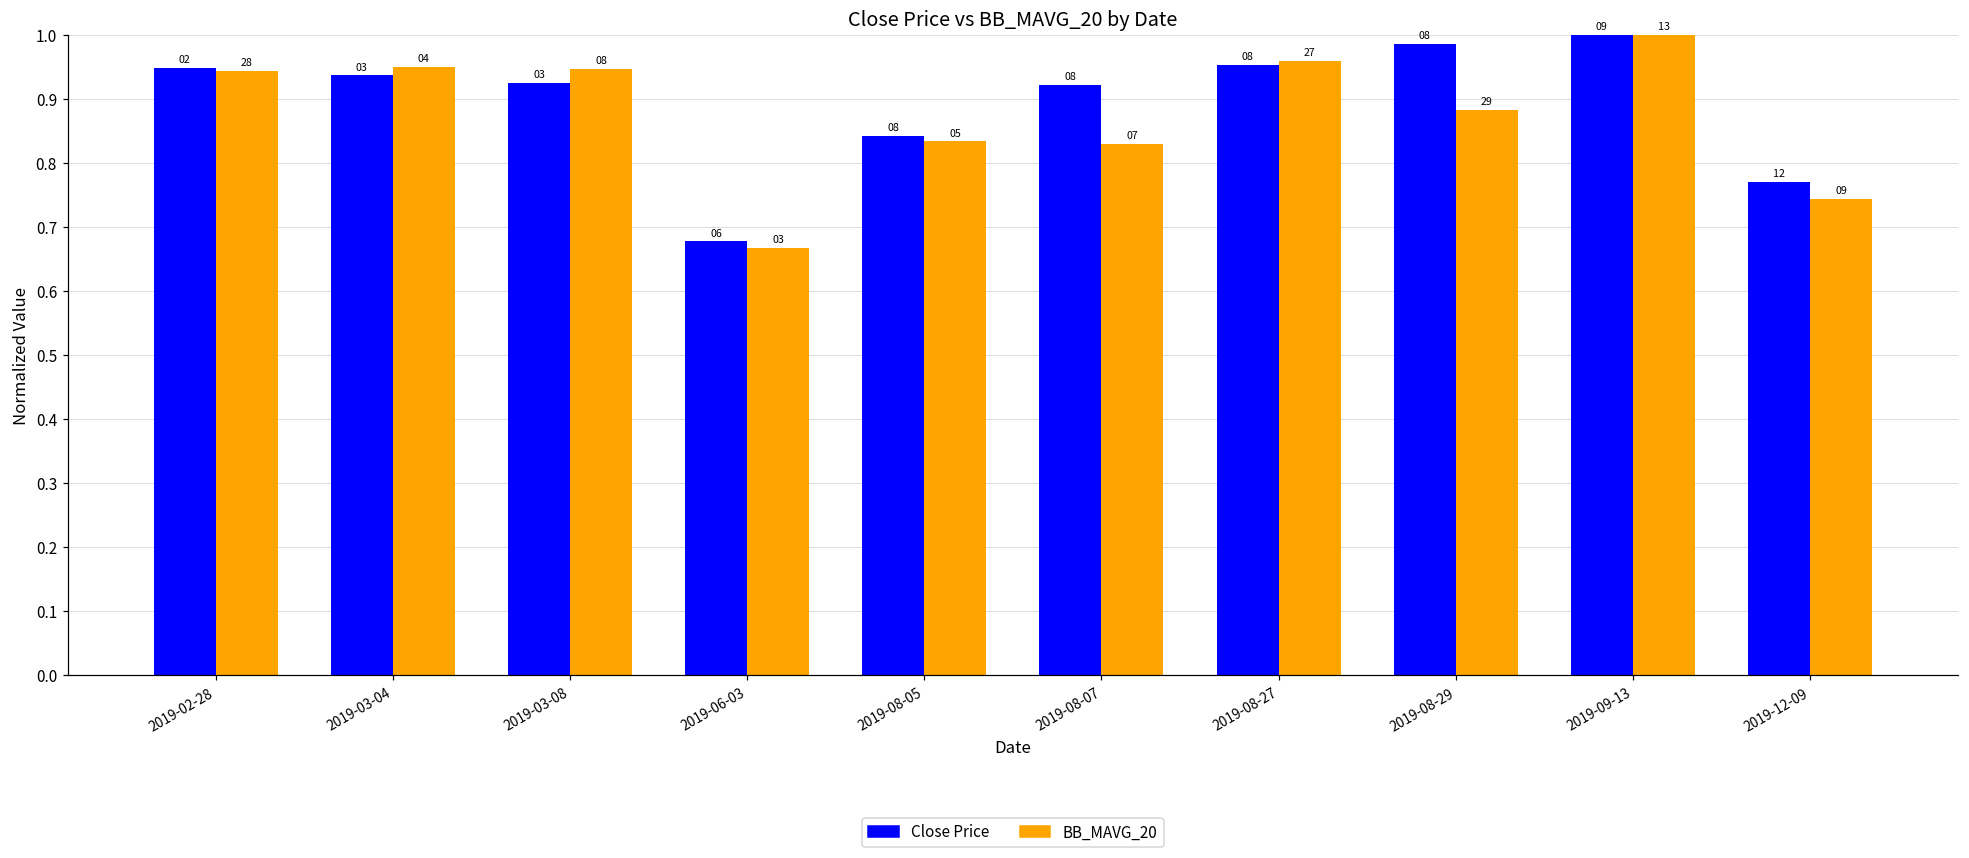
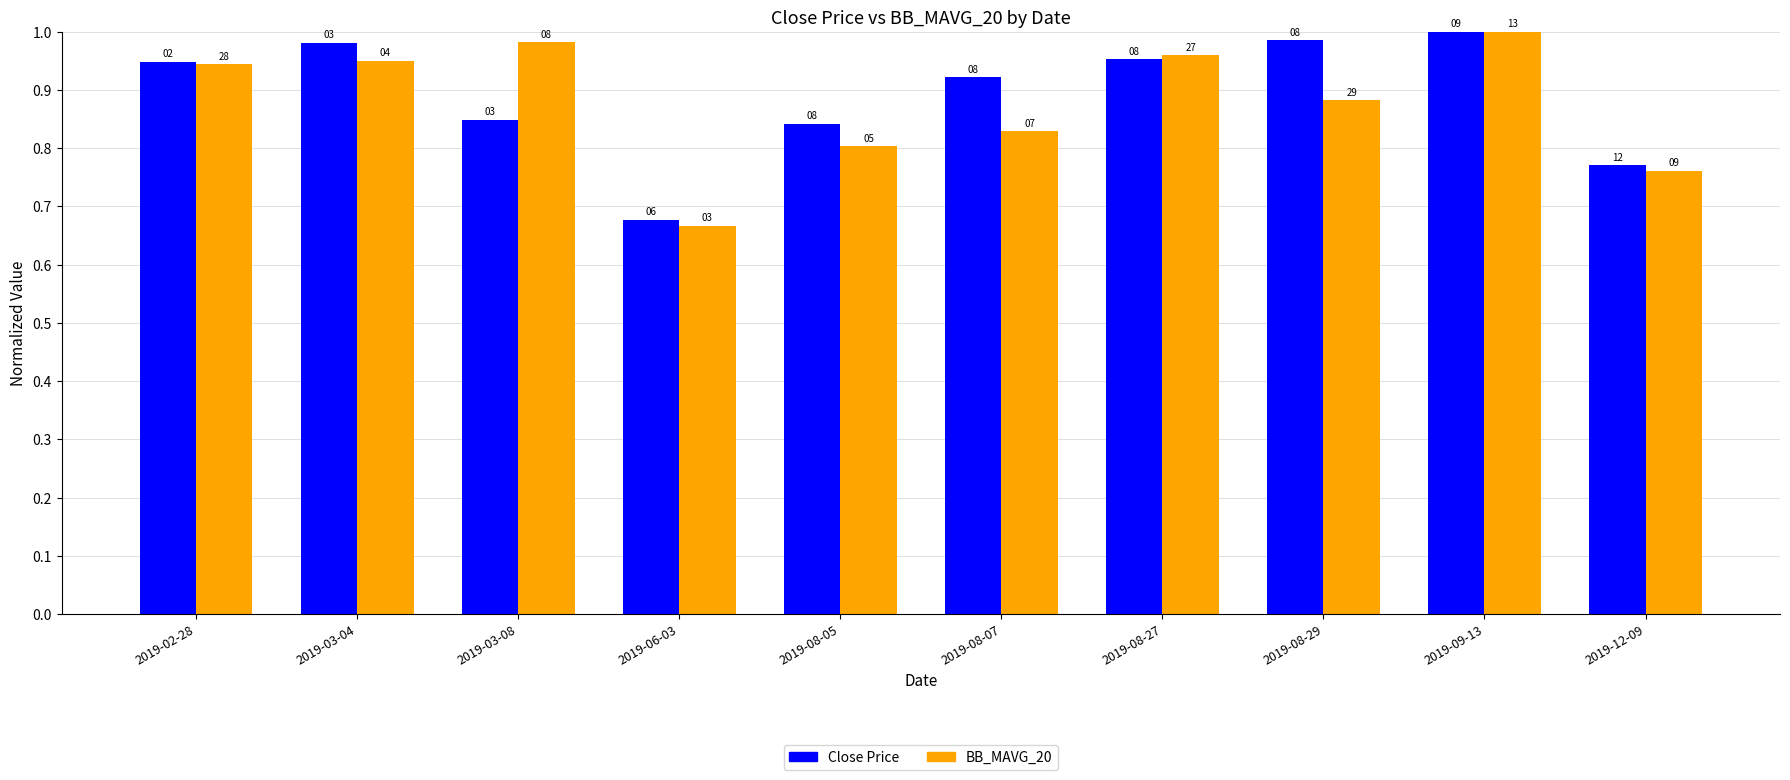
Close Price, 2019-03-04: 0.94 -> 0.98
Close Price, 2019-03-08: 0.93 -> 0.85
BB_MAVG_20, 2019-03-08: 0.95 -> 0.98
BB_MAVG_20, 2019-08-05: 0.83 -> 0.80
BB_MAVG_20, 2019-12-09: 0.74 -> 0.76
